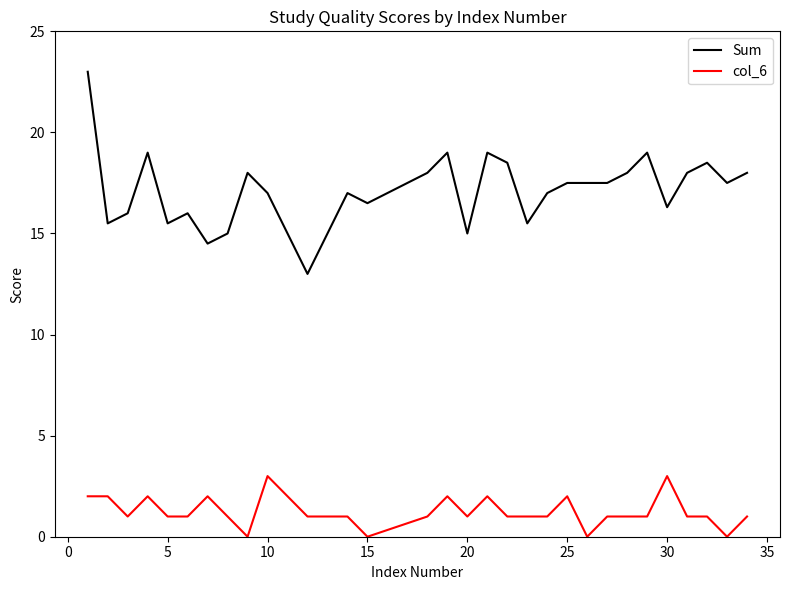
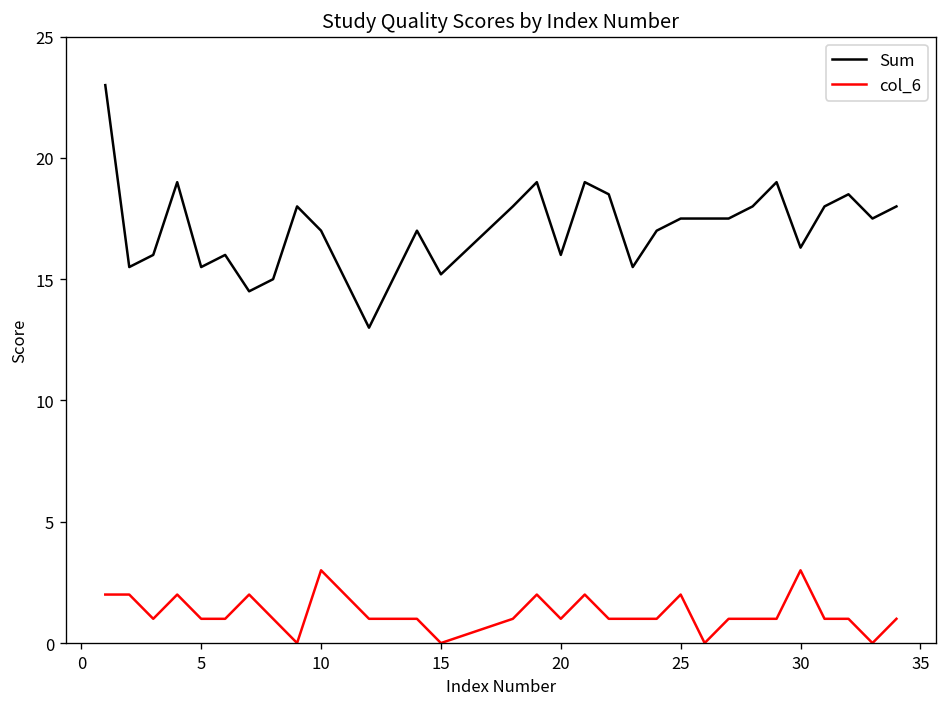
Sum, 15: 16.5 -> 15.2
Sum, 20: 15 -> 16
